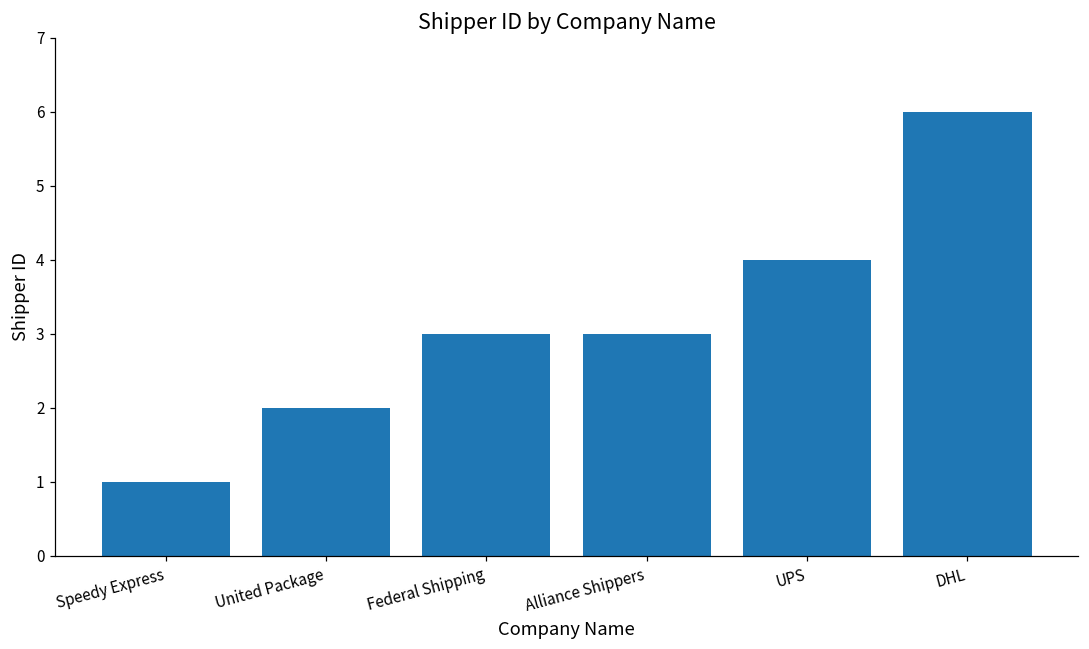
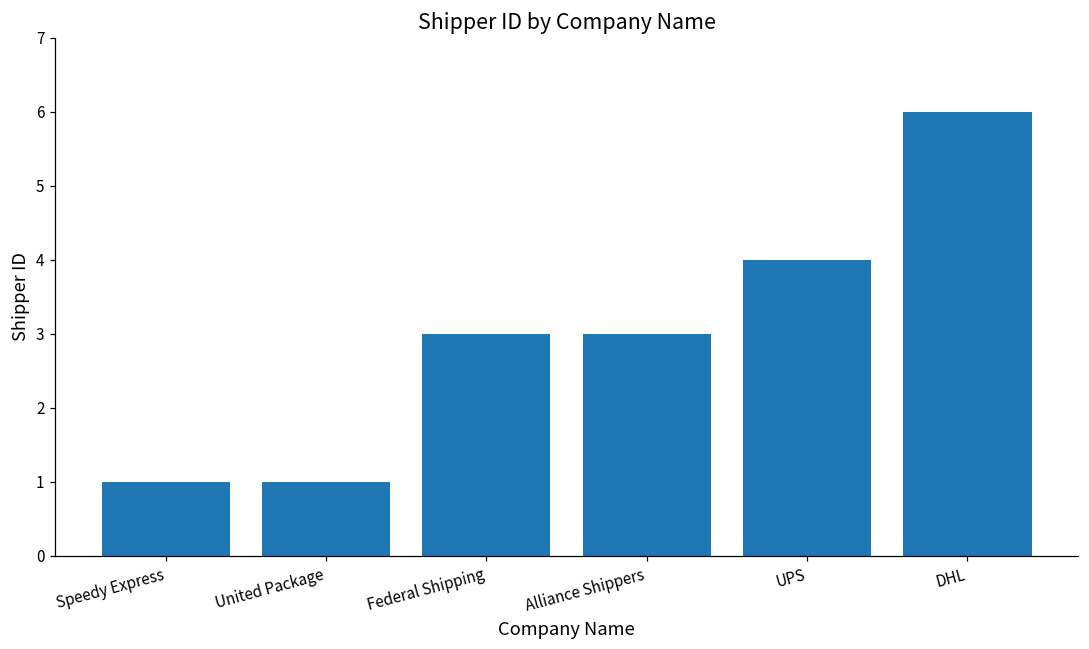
United Package: 2 -> 1
